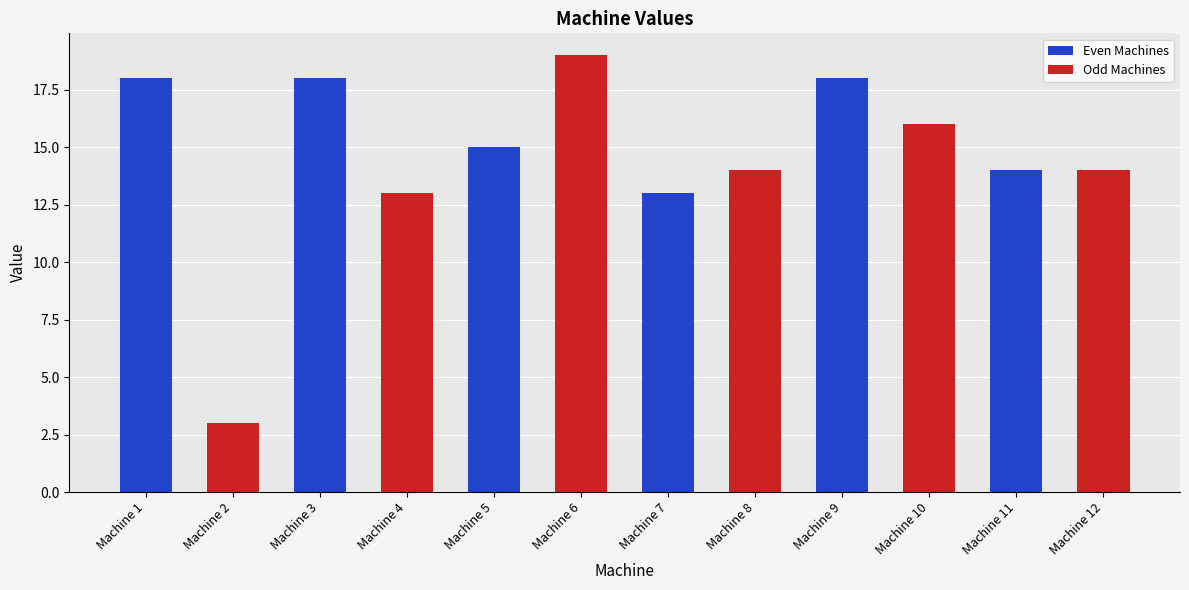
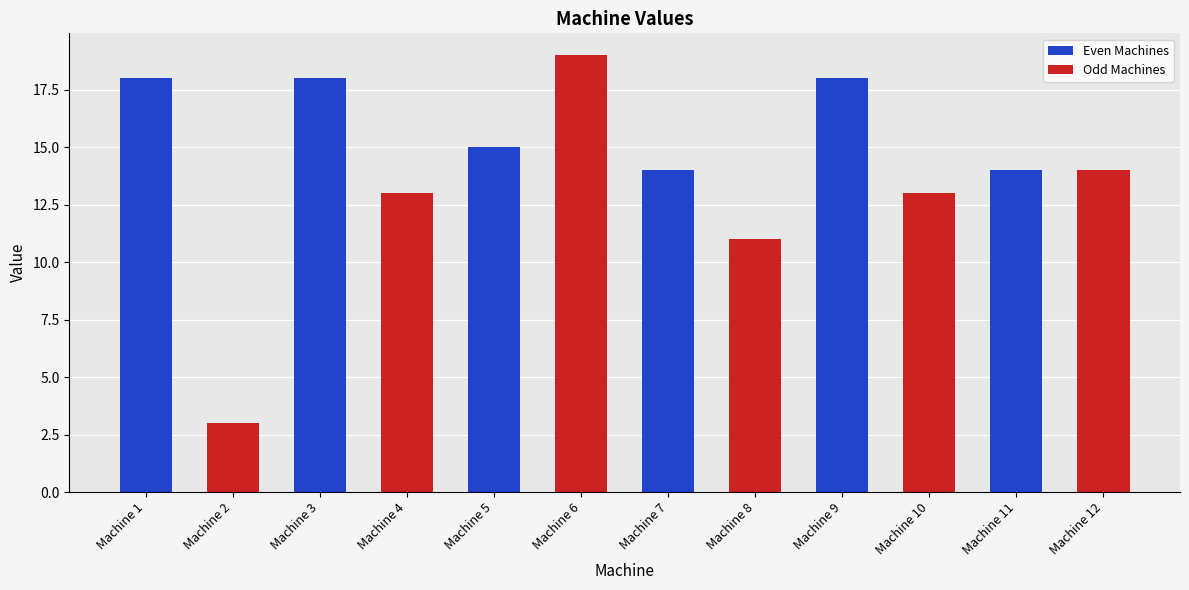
Machine 7: 13 -> 14
Machine 8: 14 -> 11
Machine 10: 16 -> 13
